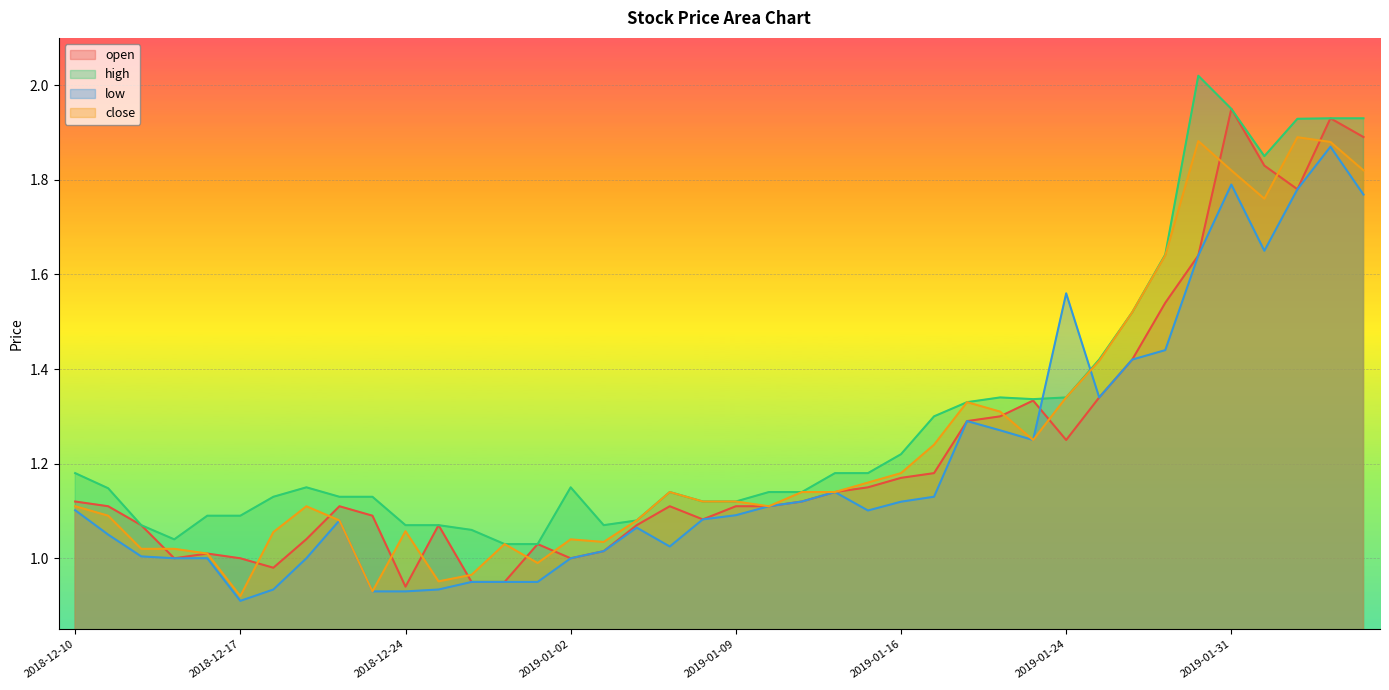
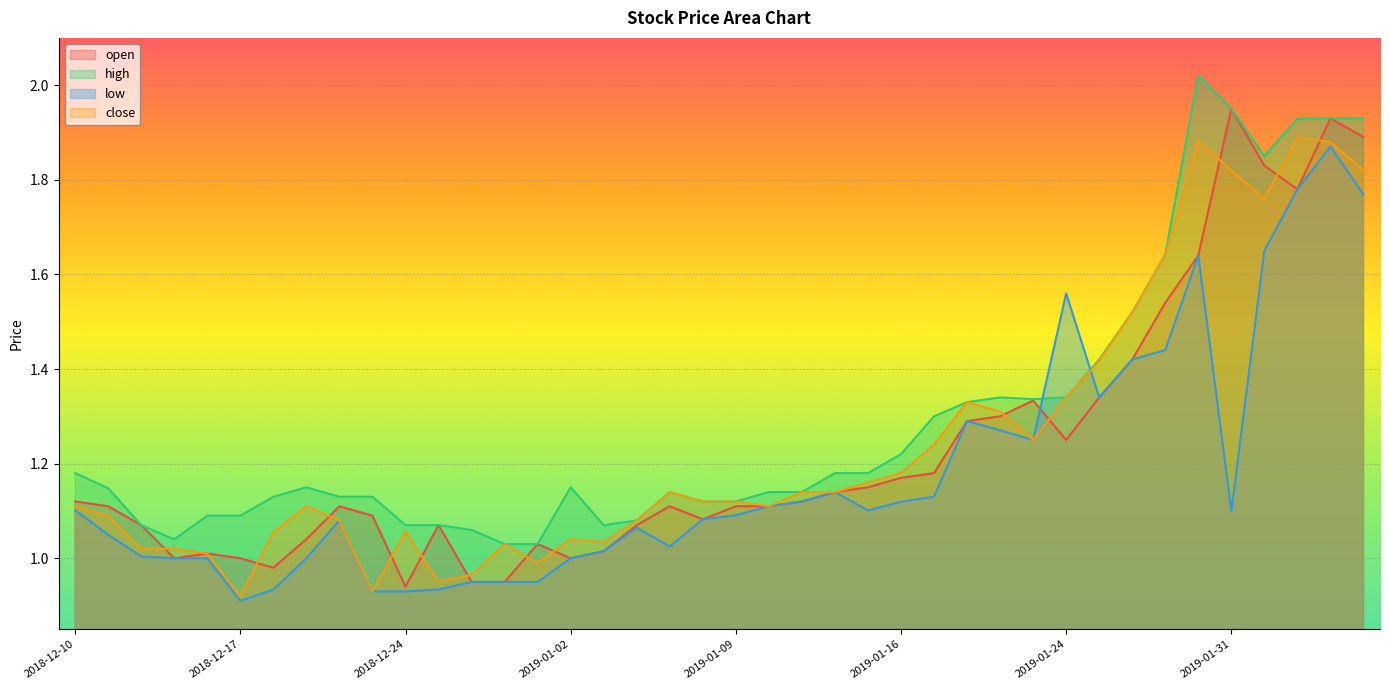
low, 2019-01-31: 1.79 -> 1.10
